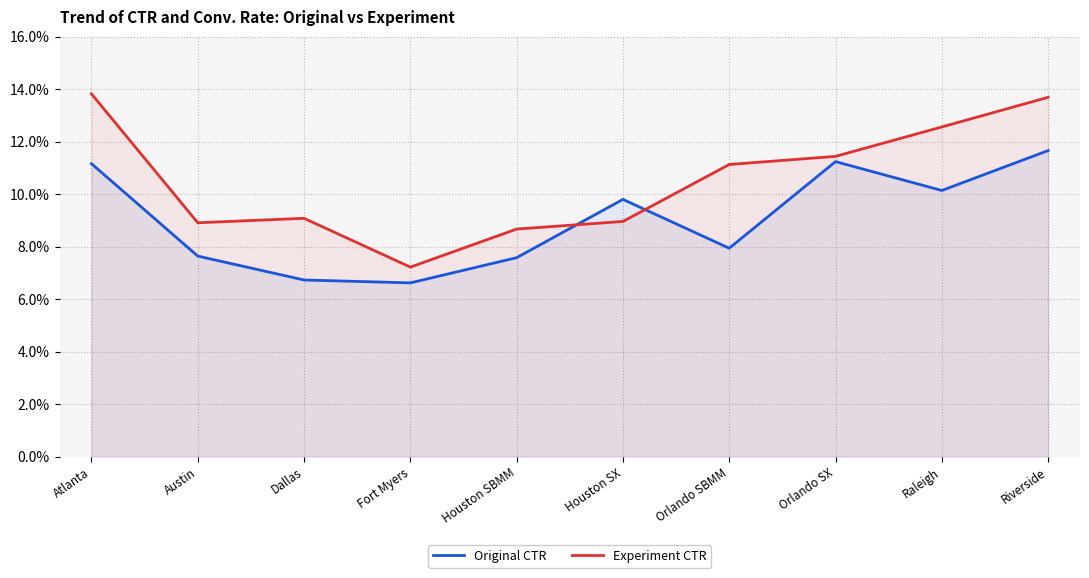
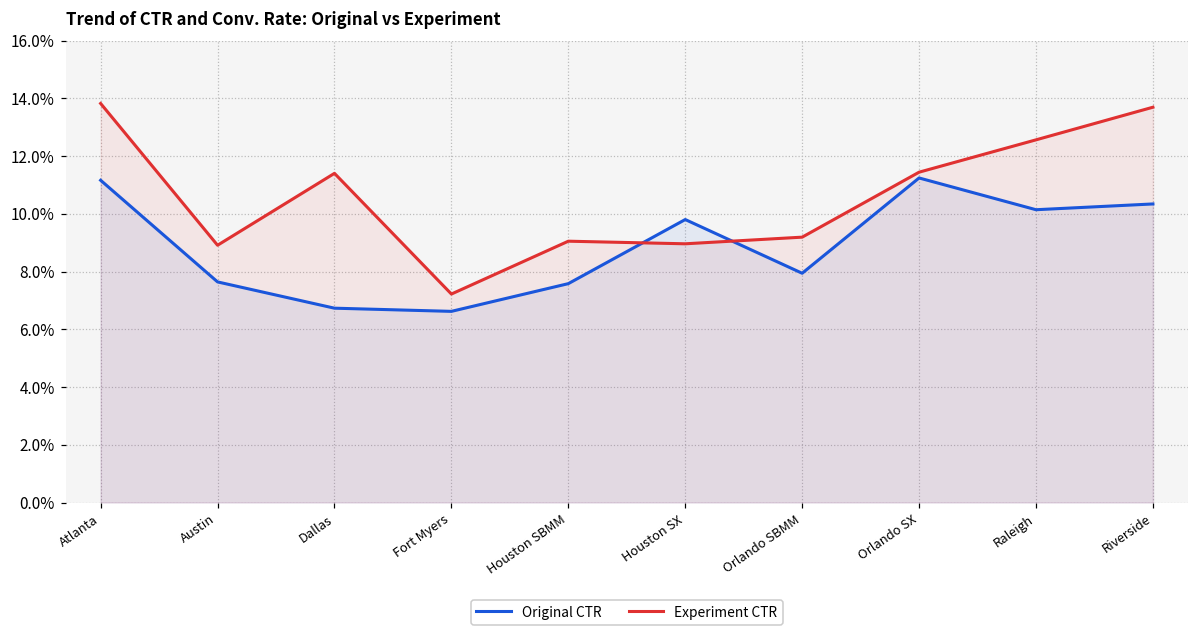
Experiment CTR, Dallas: 9.1% -> 11.4%
Experiment CTR, Houston SBMM: 8.7% -> 9.0%
Experiment CTR, Orlando SBMM: 11.1% -> 9.2%
Original CTR, Riverside: 11.7% -> 10.3%
